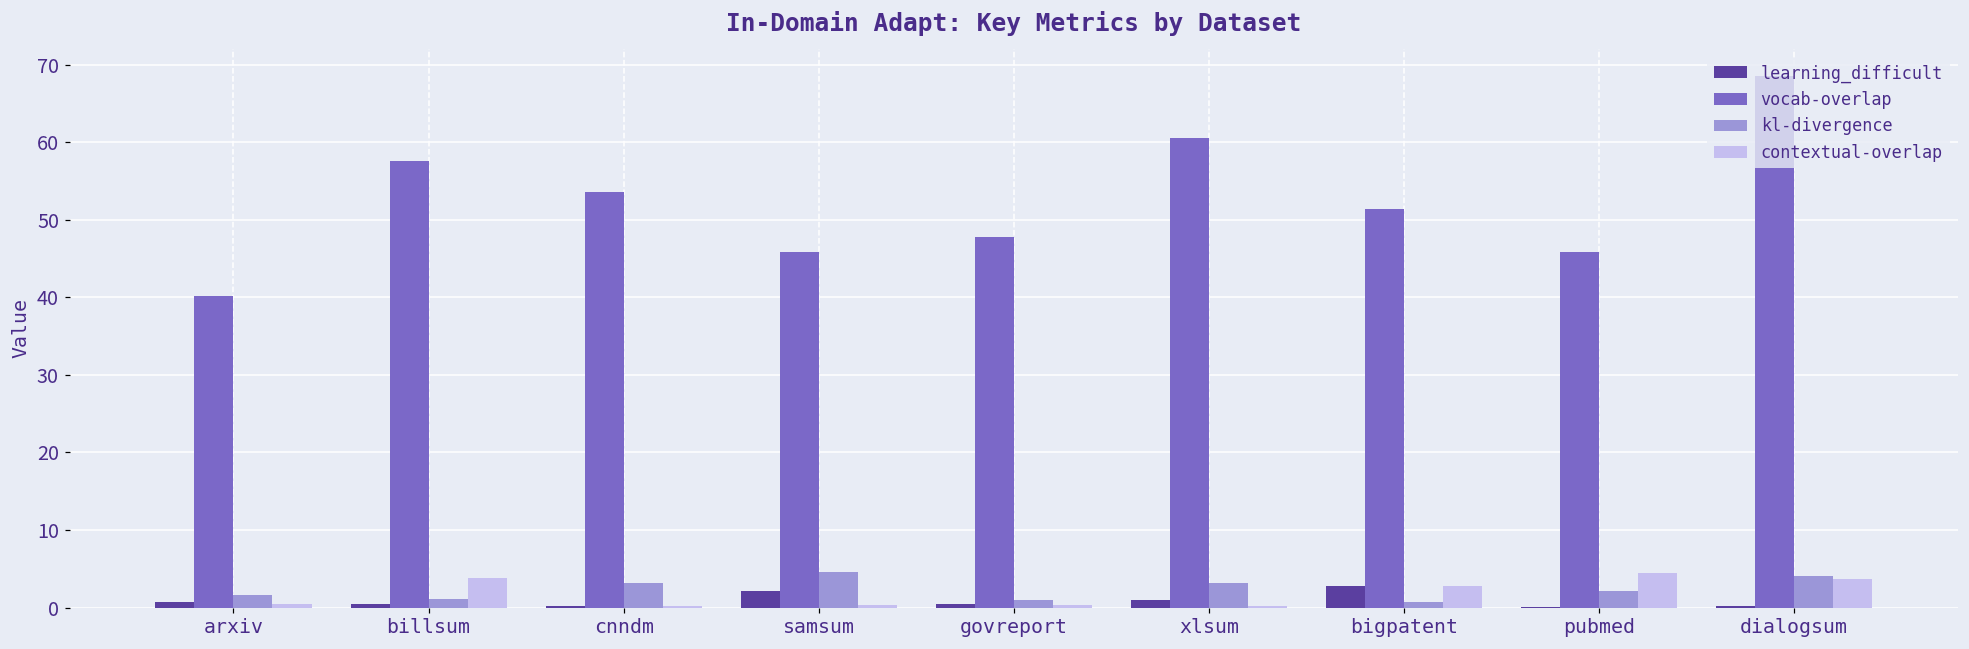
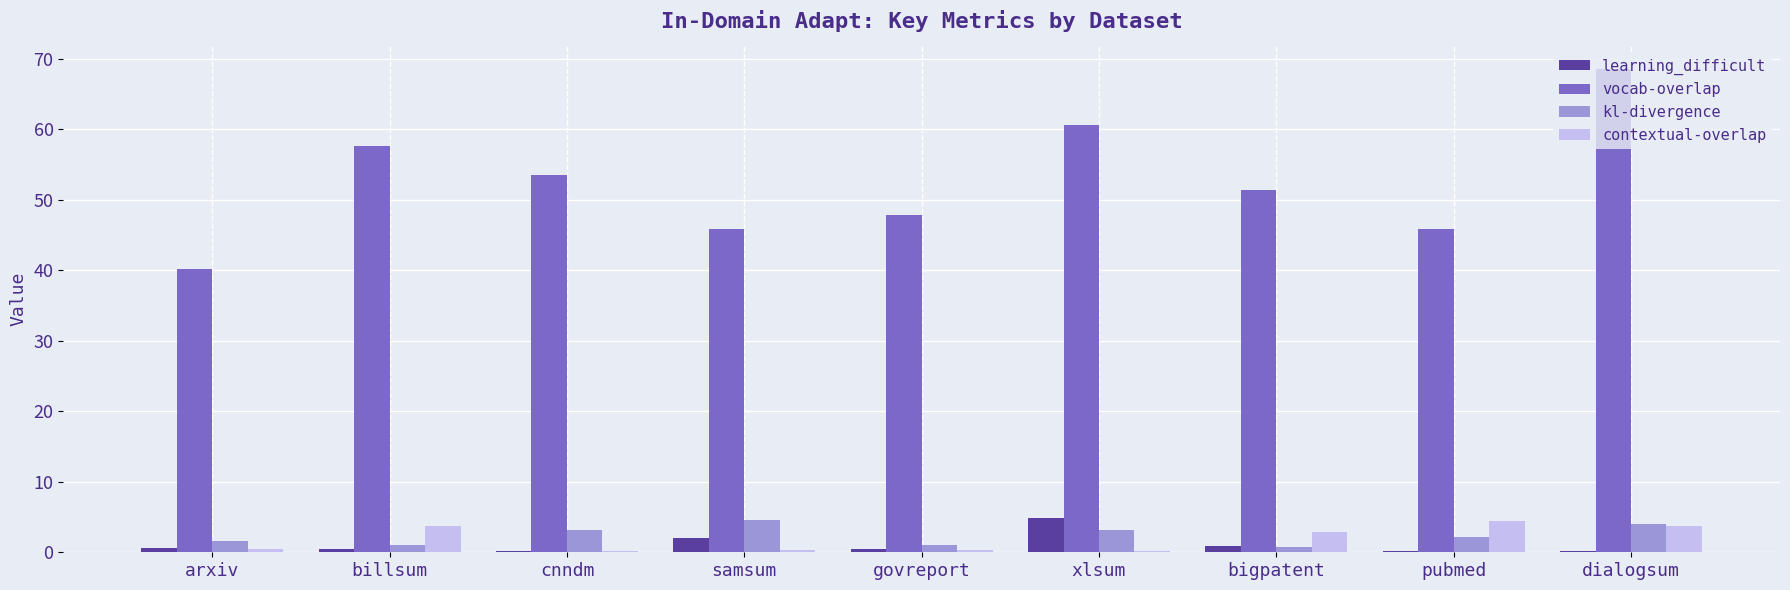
learning_difficult, xlsum: 1 -> 5
learning_difficult, bigpatent: 3 -> 1
